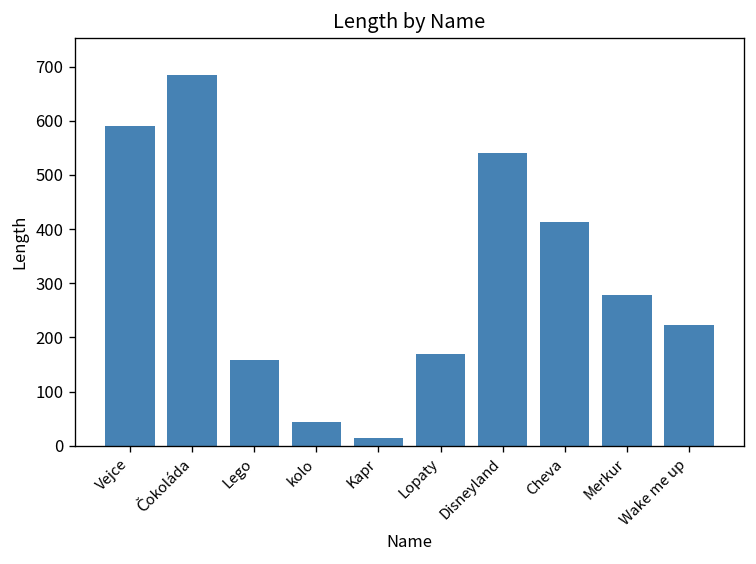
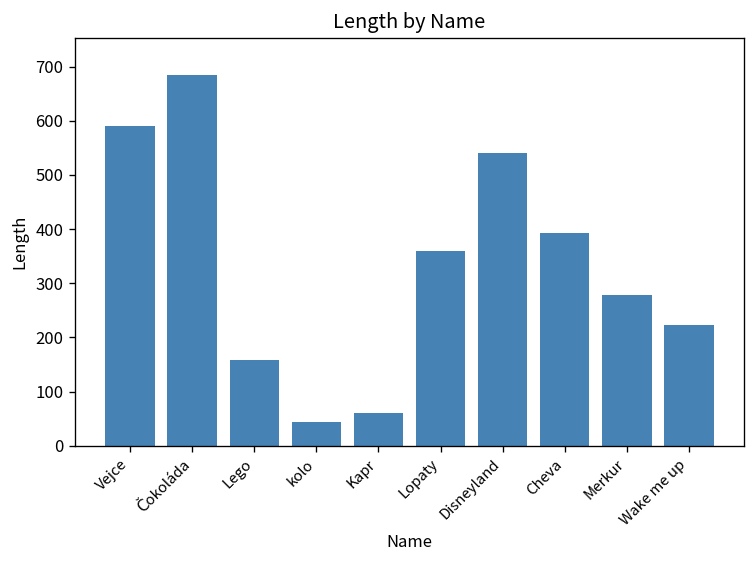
Kapr: 10 -> 60
Lopaty: 170 -> 360
Cheva: 410 -> 390
